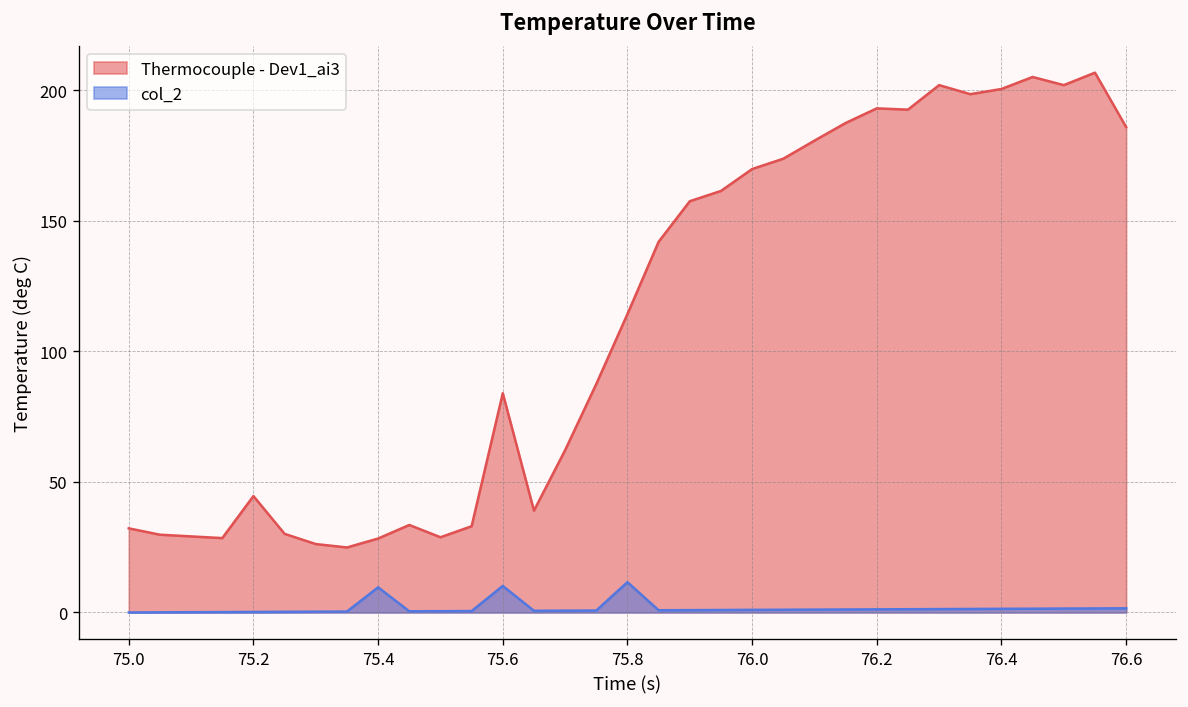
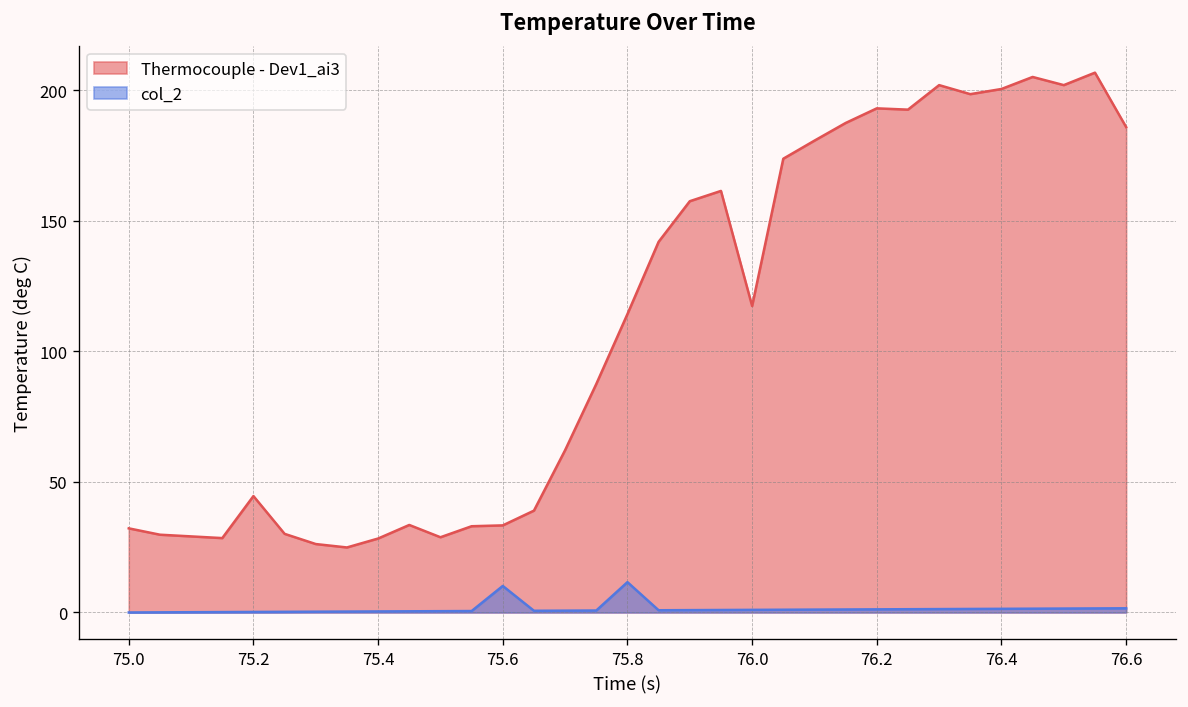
col_2, 75.4: 10 -> 0
Thermocouple - Dev1_ai3, 75.6: 84 -> 33
Thermocouple - Dev1_ai3, 76.0: 170 -> 117
